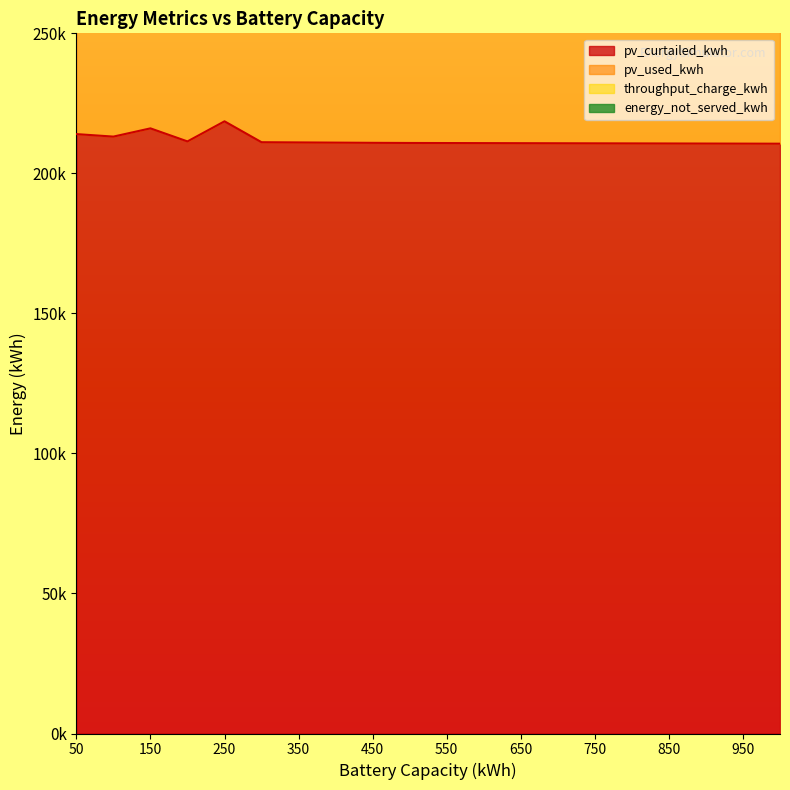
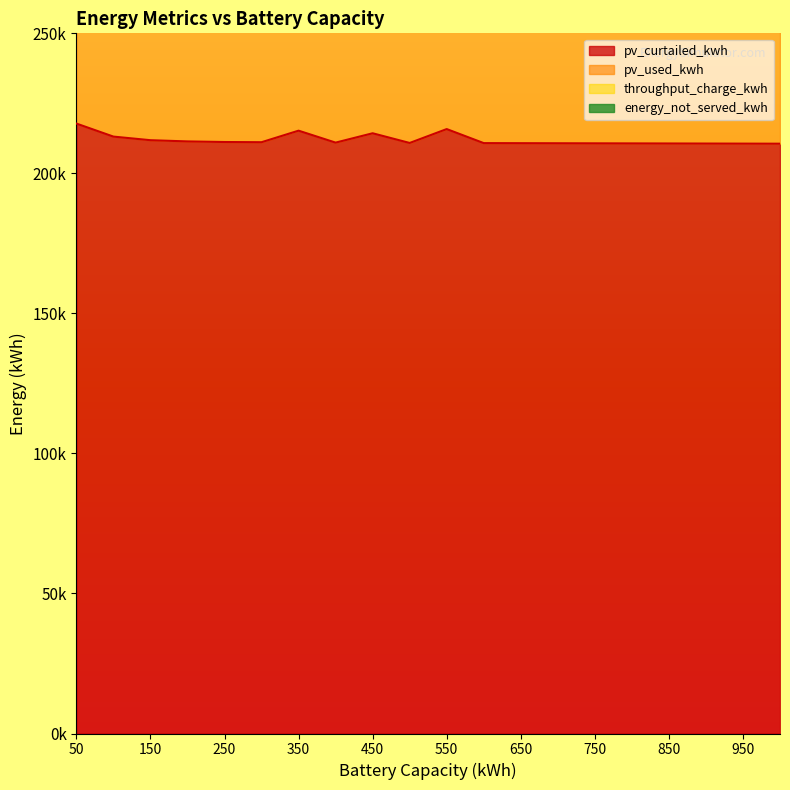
pv_curtailed_kwh, 50: 214000 -> 218000
pv_curtailed_kwh, 150: 216000 -> 212000
pv_curtailed_kwh, 250: 219000 -> 211000
pv_curtailed_kwh, 350: 211000 -> 215000
pv_curtailed_kwh, 450: 211000 -> 214000
pv_curtailed_kwh, 550: 211000 -> 216000
